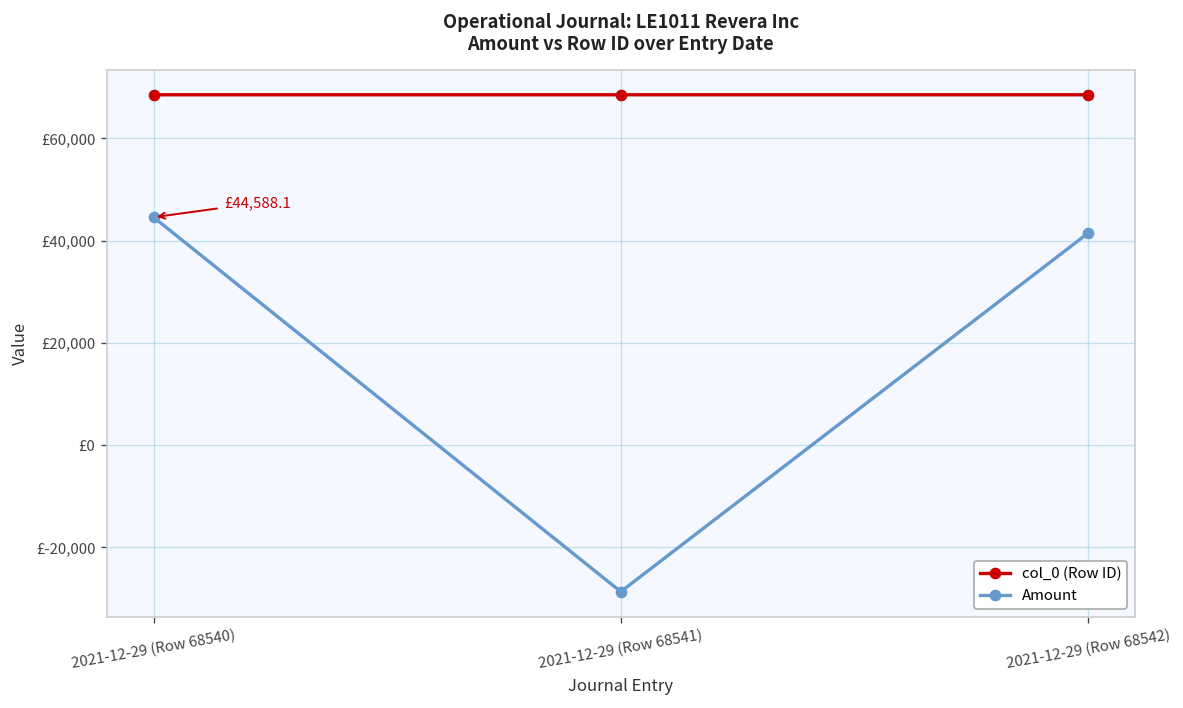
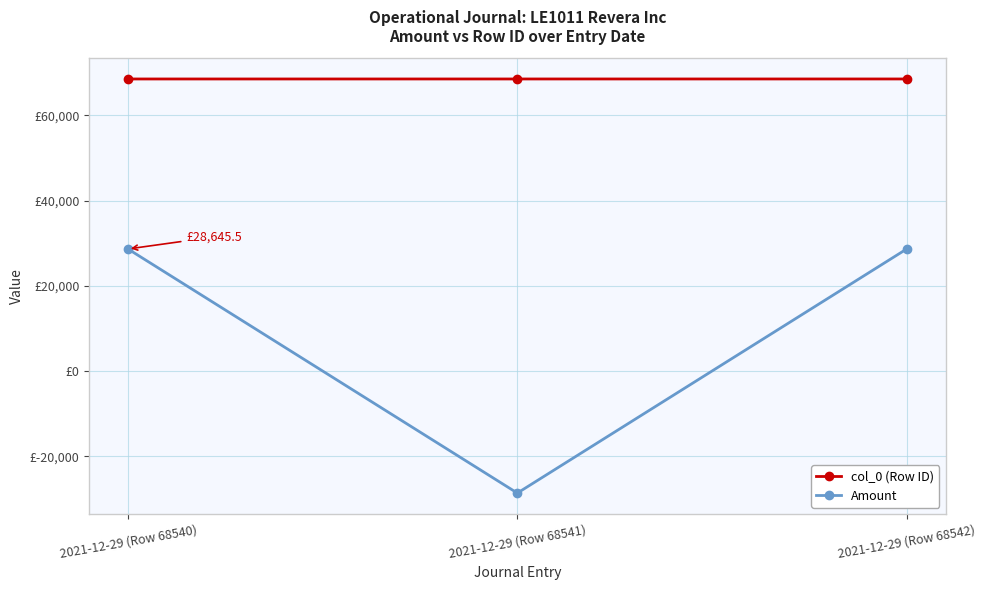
Amount, 2021-12-29 (Row 68540): £44,588.1 -> £28,645.5
Amount, 2021-12-29 (Row 68542): £41,000 -> £29,000
